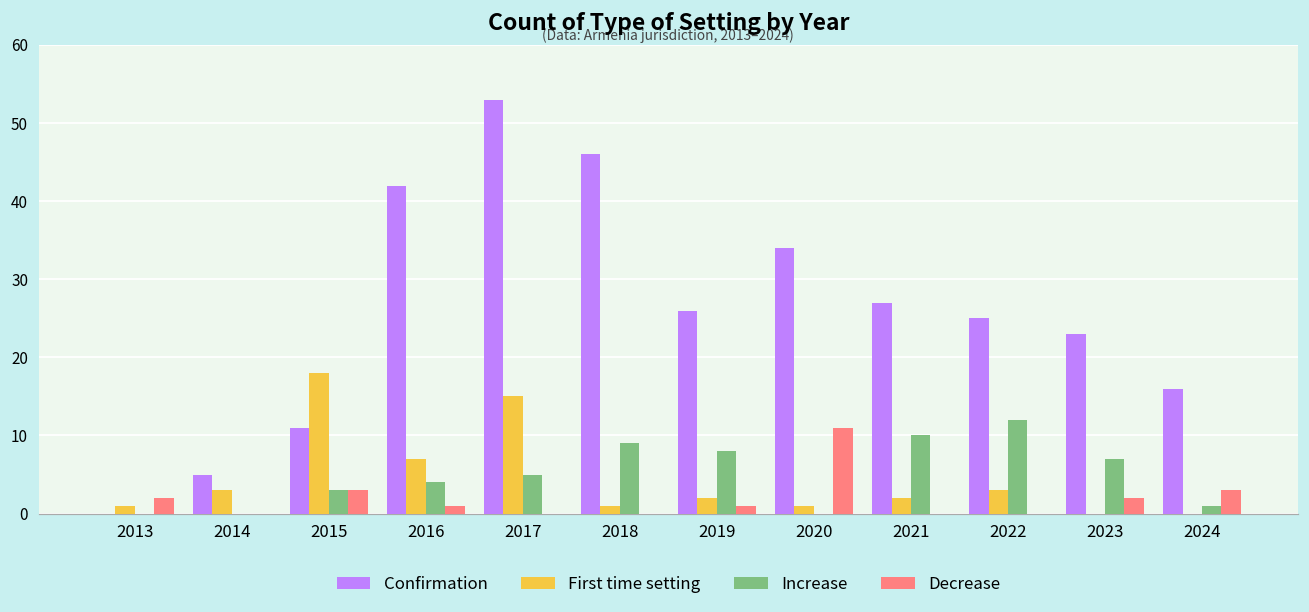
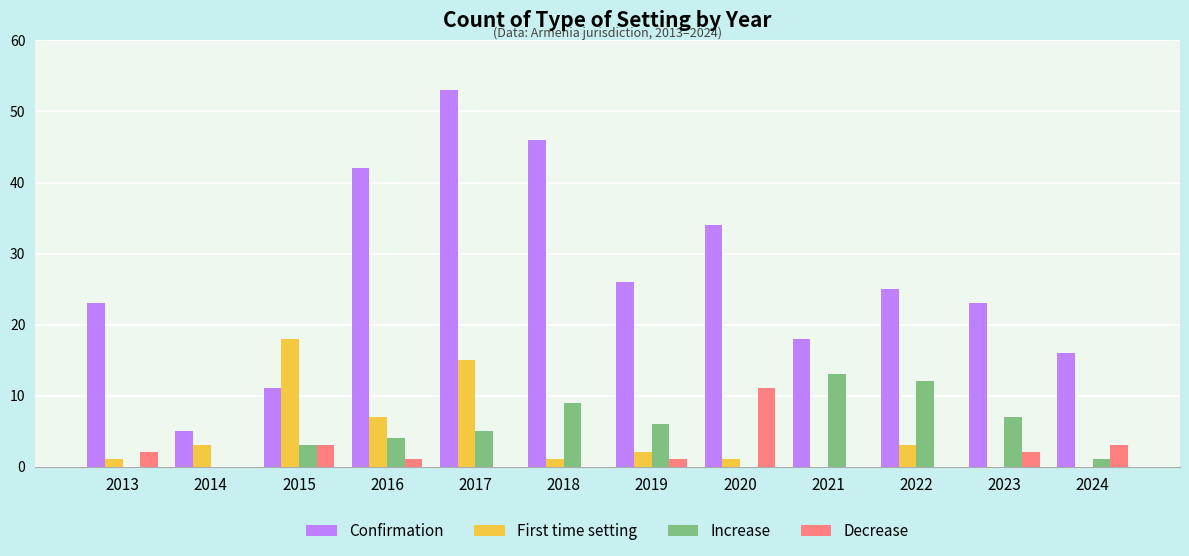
Confirmation, 2013: 0 -> 23
Increase, 2019: 8 -> 6
Confirmation, 2021: 27 -> 18
First time setting, 2021: 2 -> 0
Increase, 2021: 10 -> 13
